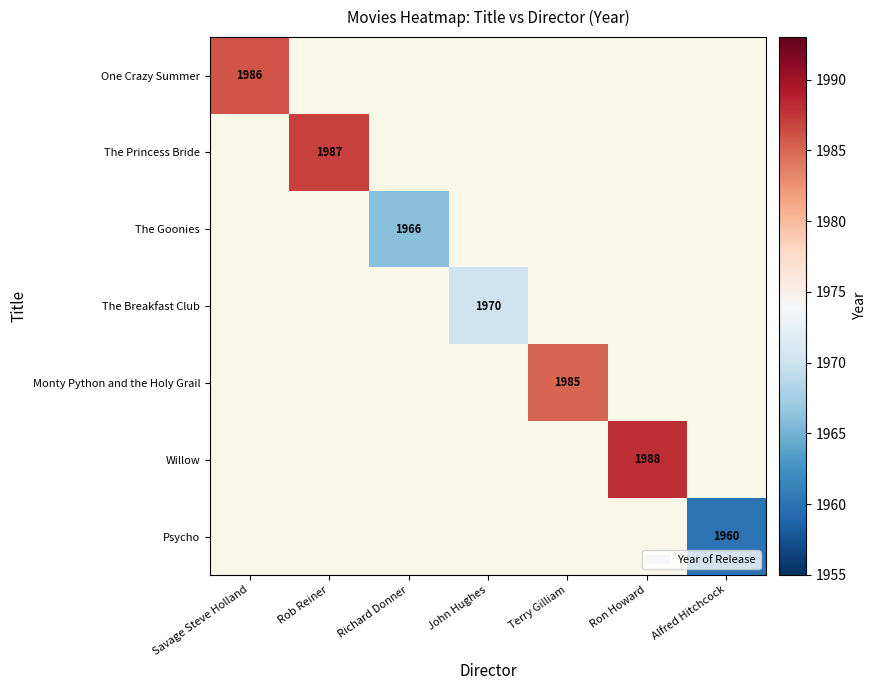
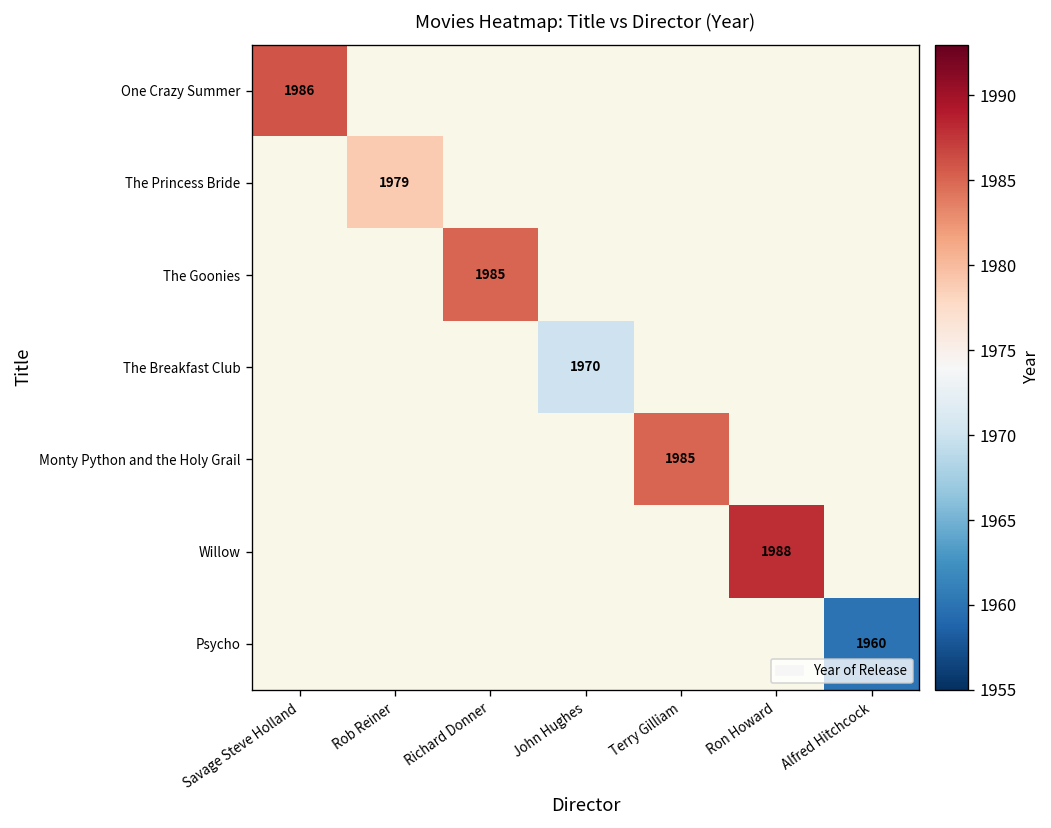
The Princess Bride, Rob Reiner: 1987 -> 1979
The Goonies, Richard Donner: 1966 -> 1985
